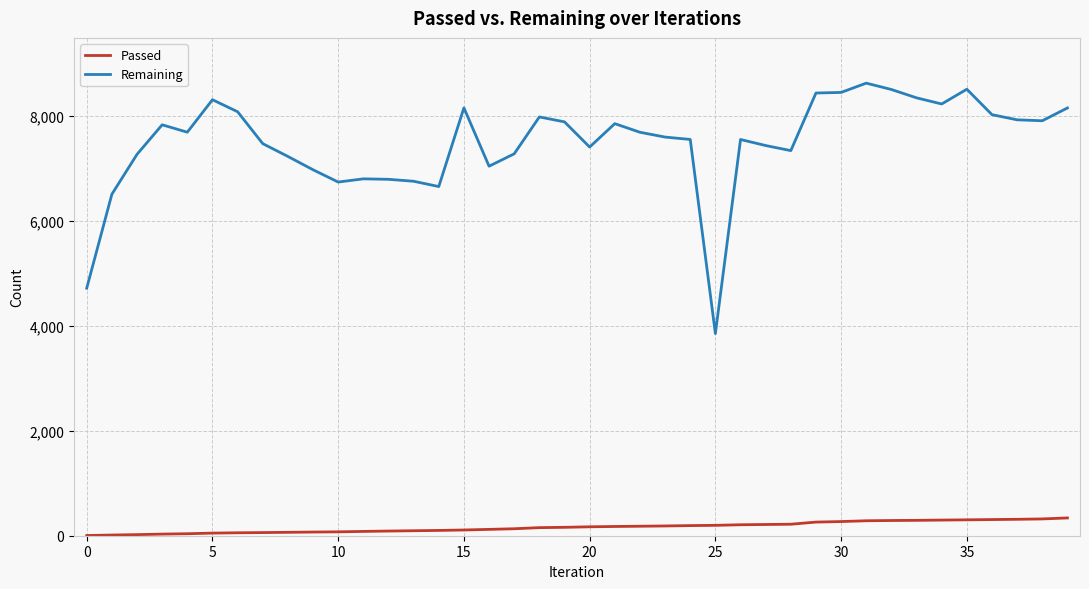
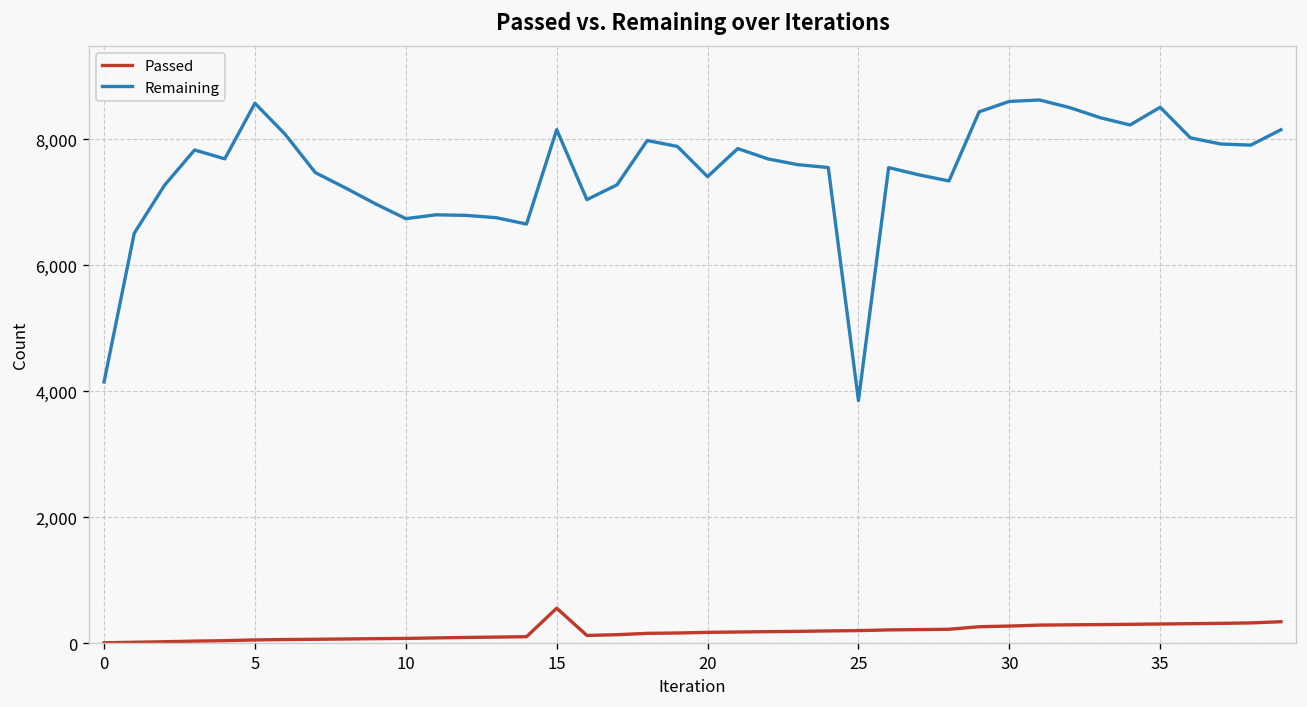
Remaining, 0: 4,700 -> 4,100
Remaining, 5: 8,300 -> 8,600
Passed, 15: 100 -> 600
Remaining, 30: 8,400 -> 8,600
